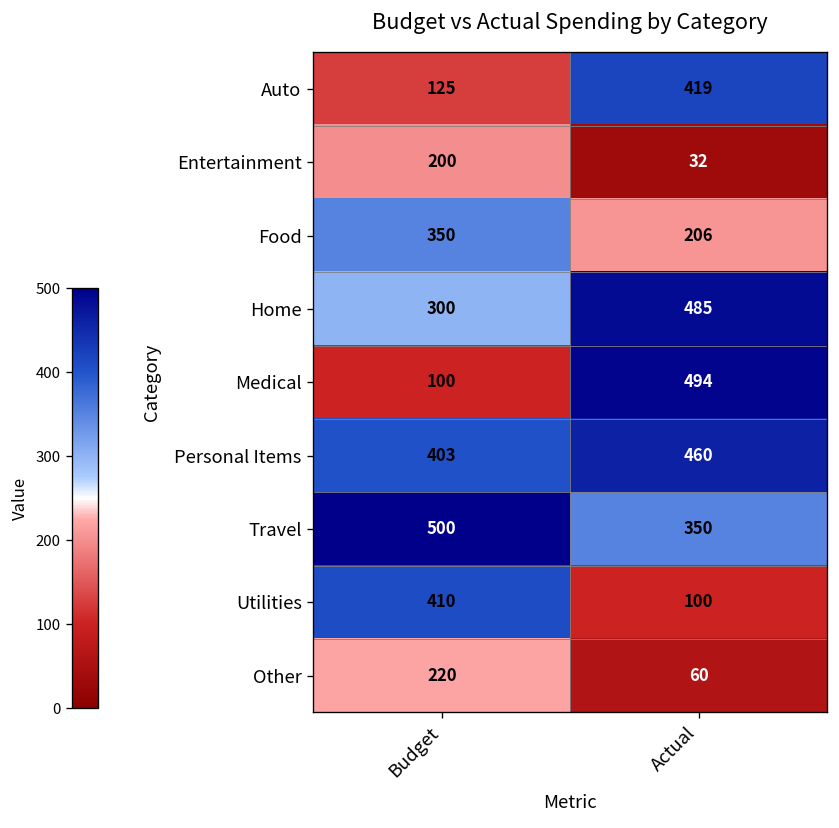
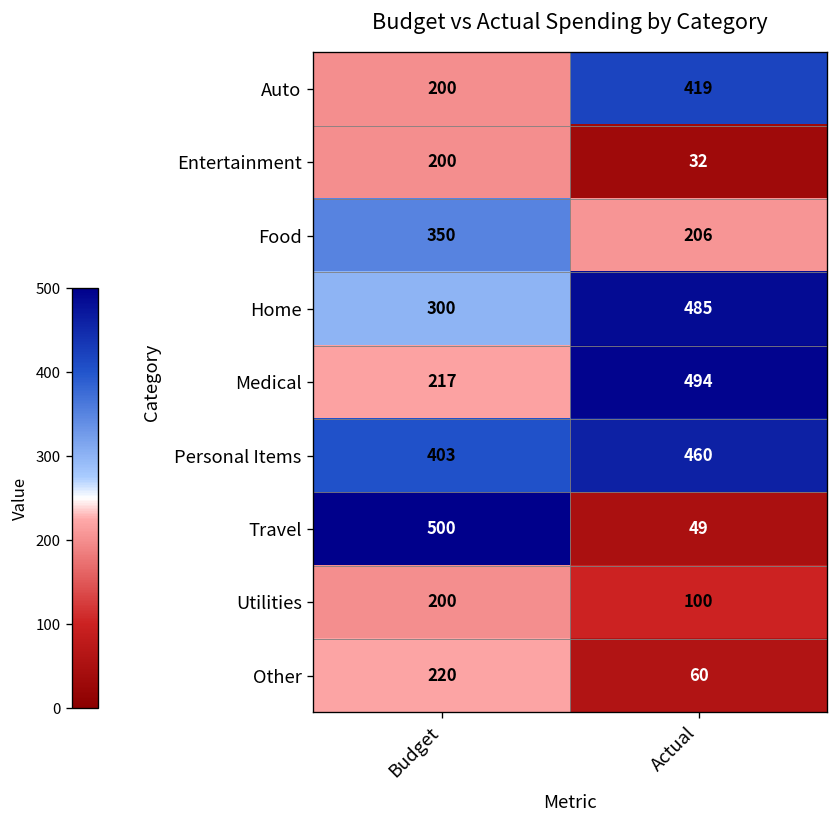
Auto, Budget: 125 -> 200
Medical, Budget: 100 -> 217
Travel, Actual: 350 -> 49
Utilities, Budget: 410 -> 200
